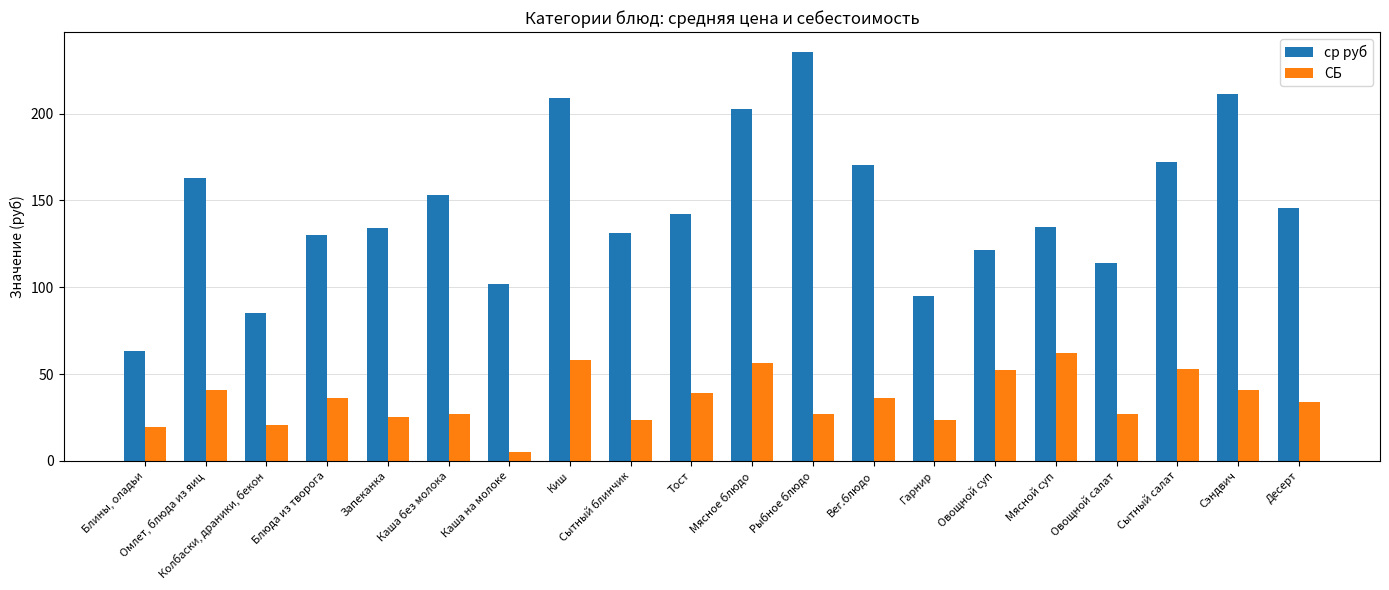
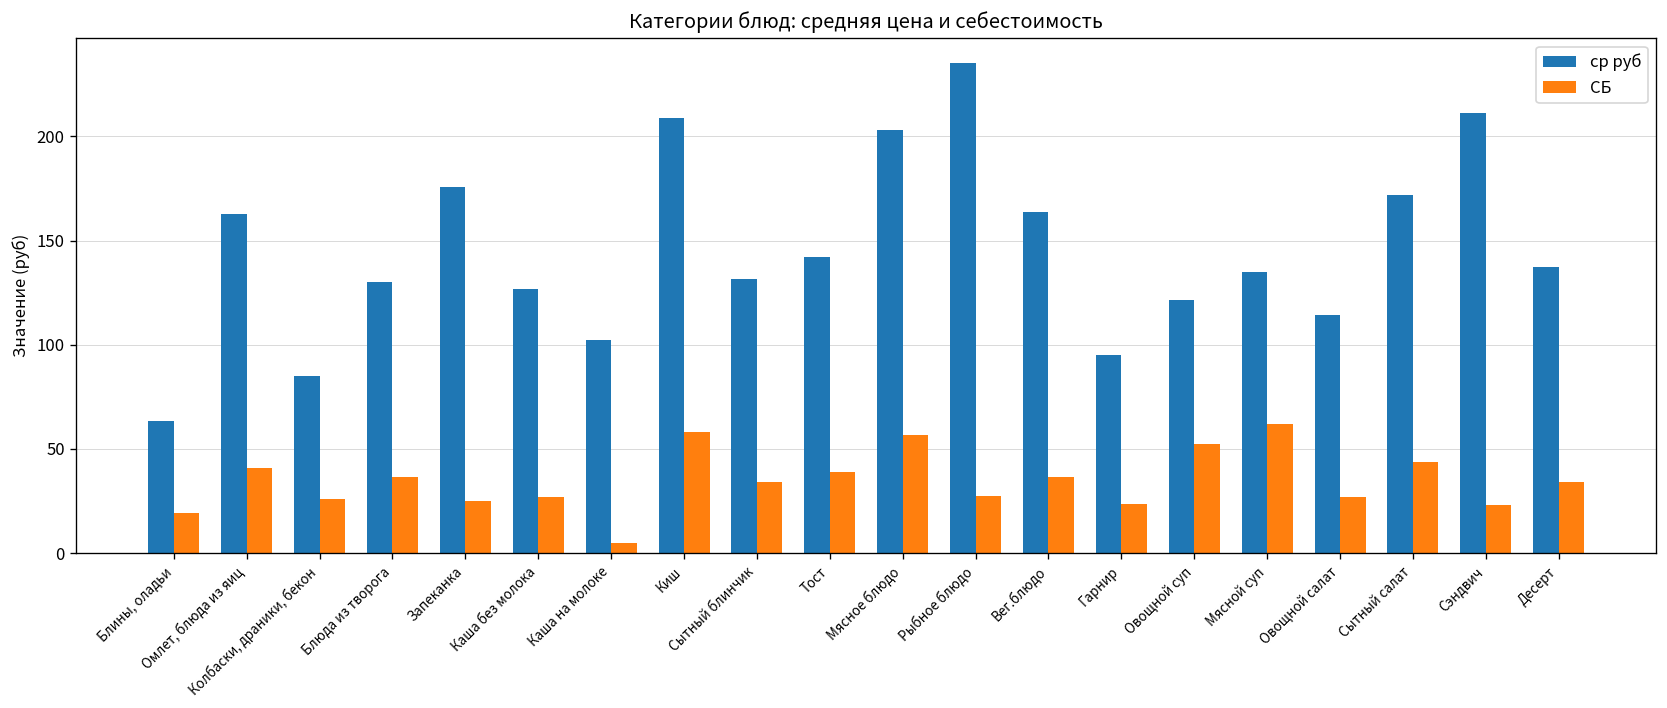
СБ, Колбаски, драники, бекон: 21 -> 26
ср руб, Запеканка: 134 -> 176
ср руб, Каша без молока: 153 -> 127
СБ, Сытный блинчик: 24 -> 34
ср руб, Вег.блюдо: 171 -> 164
СБ, Сытный салат: 53 -> 44
СБ, Сэндвич: 41 -> 23
ср руб, Десерт: 146 -> 138
